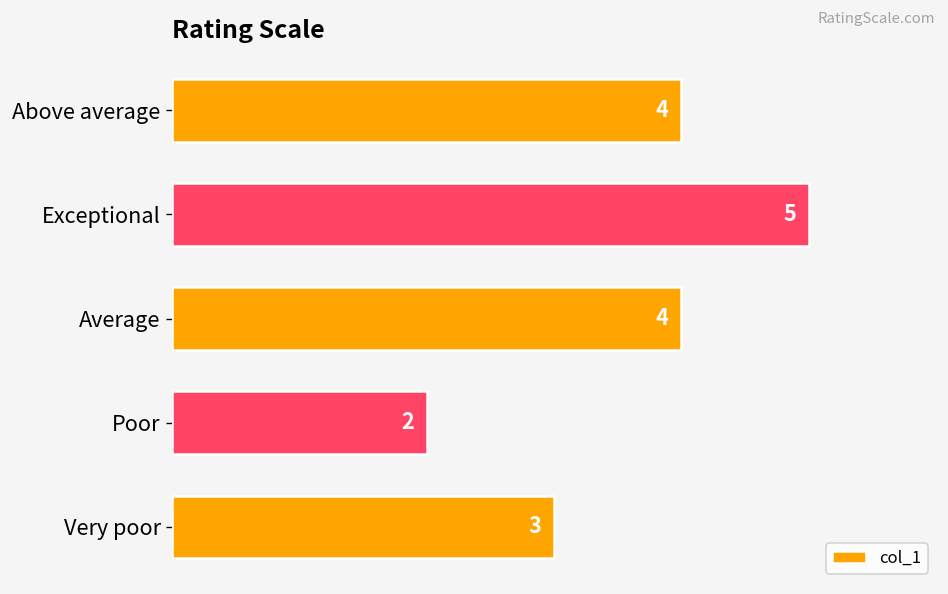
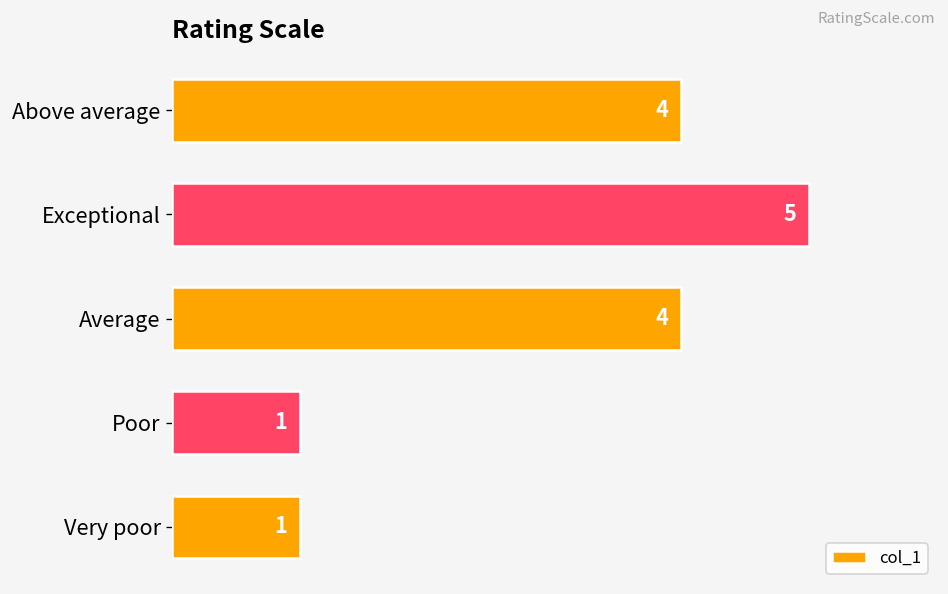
Poor: 2 -> 1
Very poor: 3 -> 1
